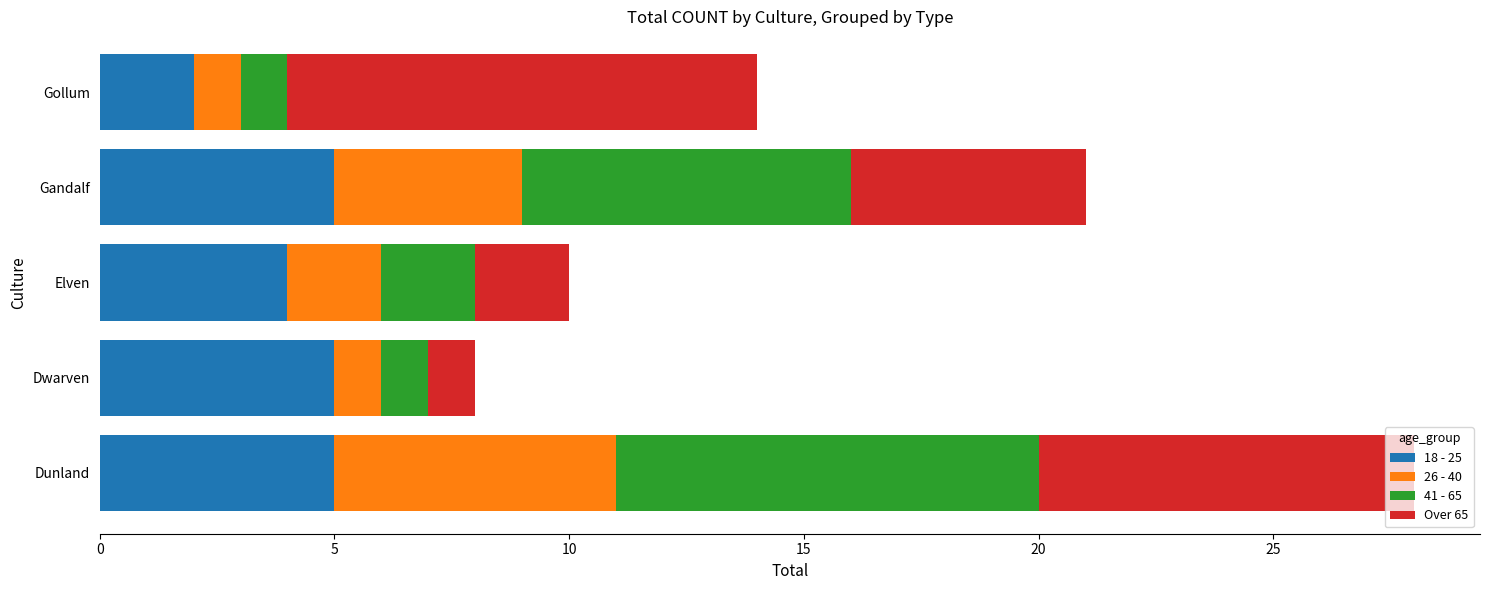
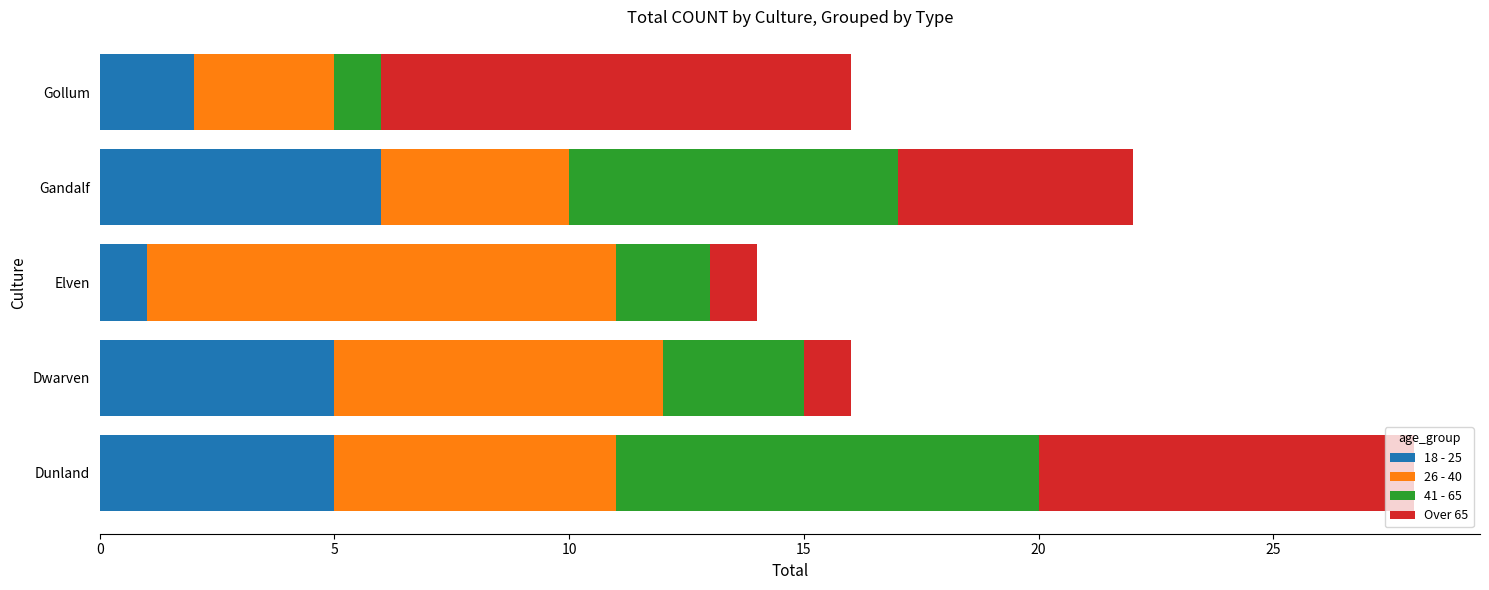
26 - 40, Gollum: 1 -> 3
18 - 25, Gandalf: 5 -> 6
18 - 25, Elven: 4 -> 1
26 - 40, Elven: 2 -> 10
Over 65, Elven: 2 -> 1
26 - 40, Dwarven: 1 -> 7
41 - 65, Dwarven: 1 -> 3
